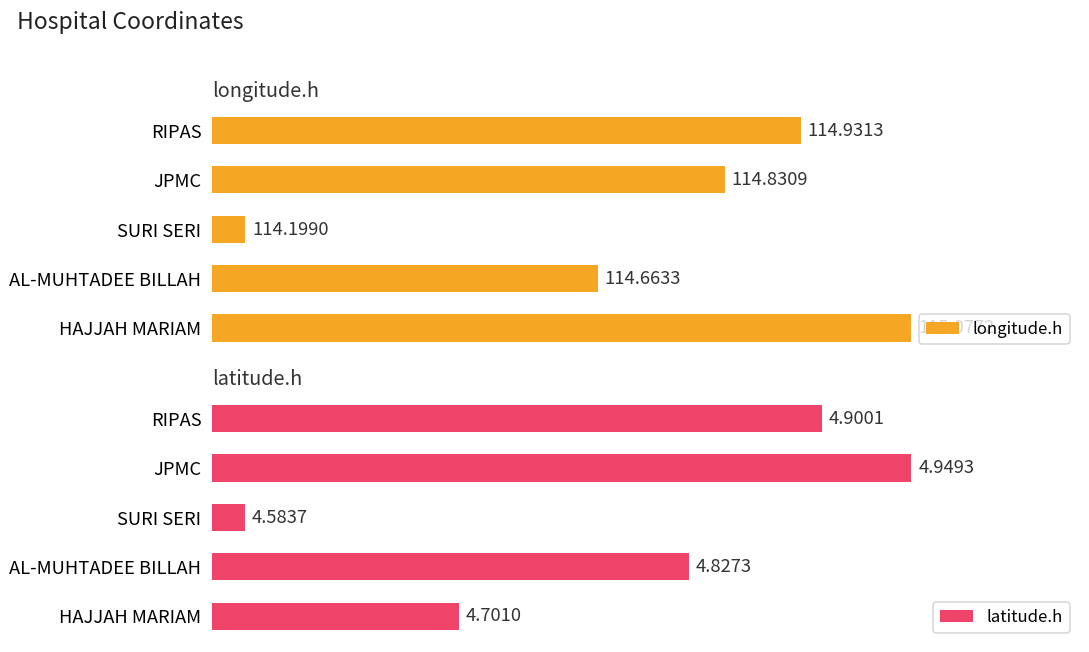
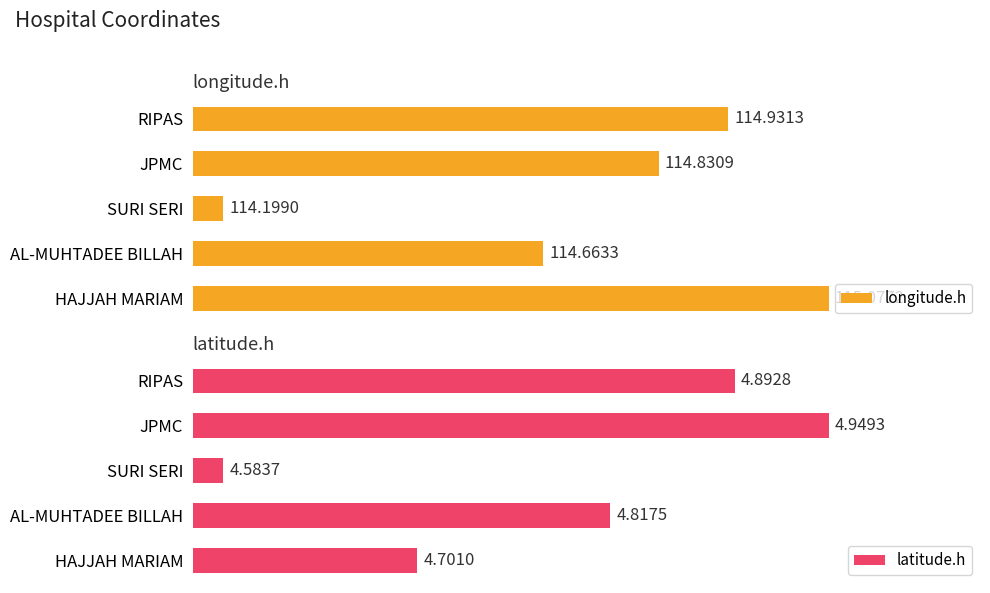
latitude.h, RIPAS: 4.9001 -> 4.8928
latitude.h, AL-MUHTADEE BILLAH: 4.8273 -> 4.8175
